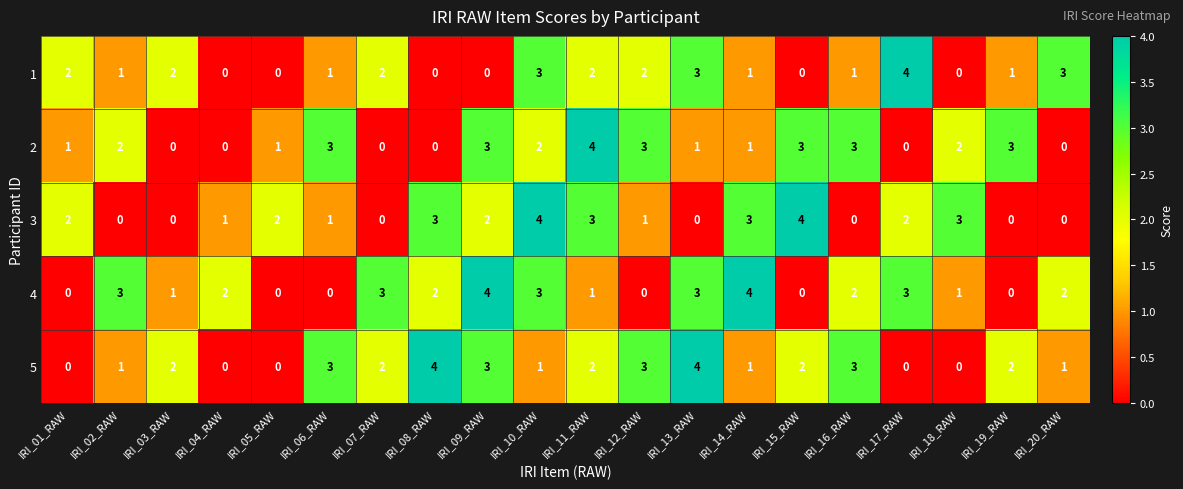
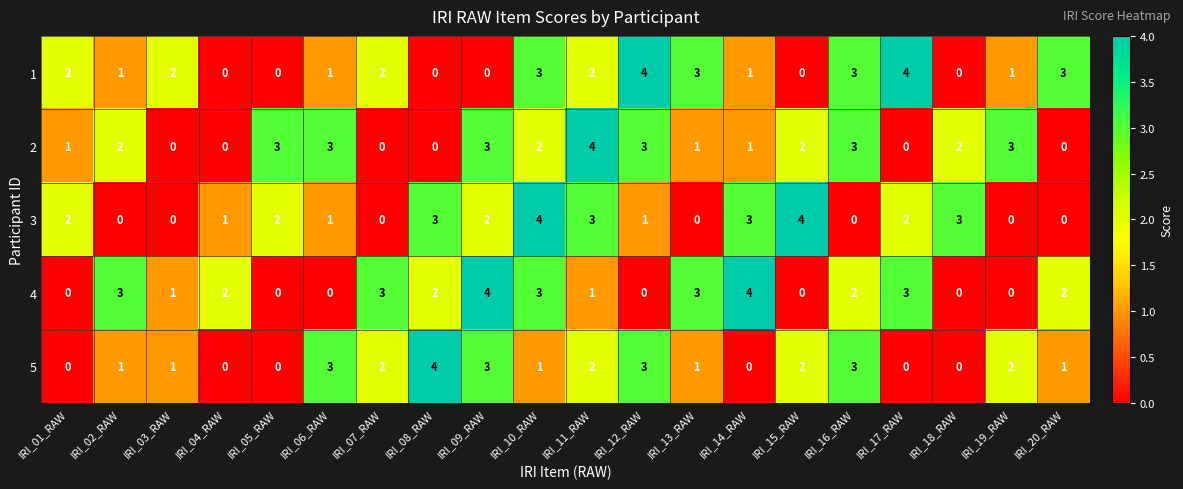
1, IRI_12_RAW: 2 -> 4
1, IRI_16_RAW: 1 -> 3
2, IRI_05_RAW: 1 -> 3
2, IRI_15_RAW: 3 -> 2
4, IRI_18_RAW: 1 -> 0
5, IRI_03_RAW: 2 -> 1
5, IRI_13_RAW: 4 -> 1
5, IRI_14_RAW: 1 -> 0
